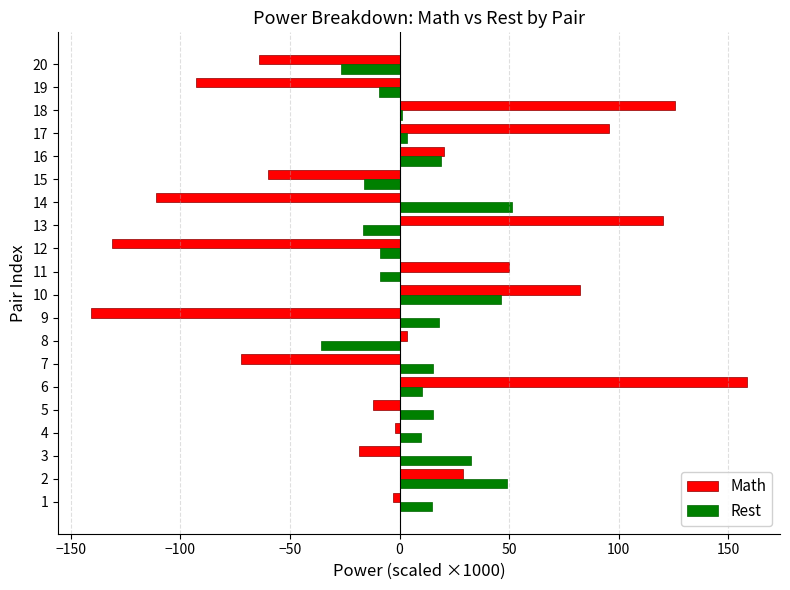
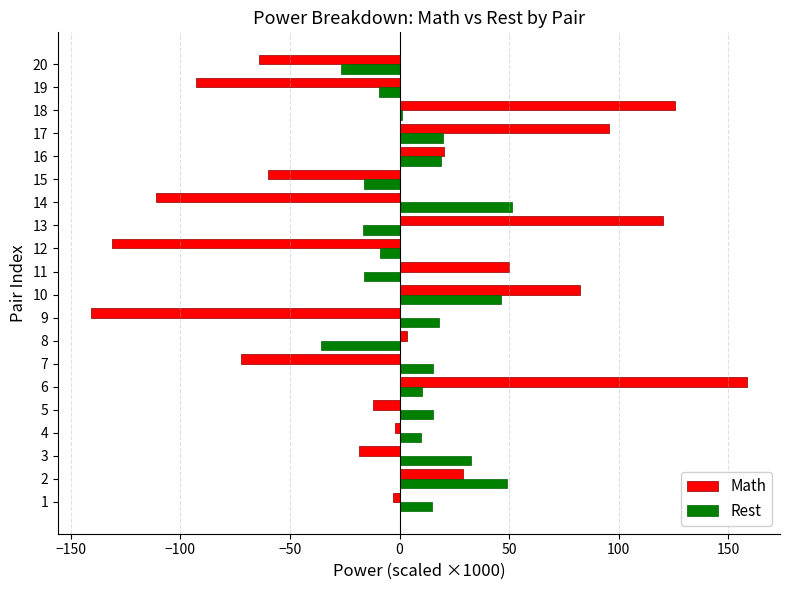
Rest, 17: 3 -> 20
Rest, 11: -9 -> -16
